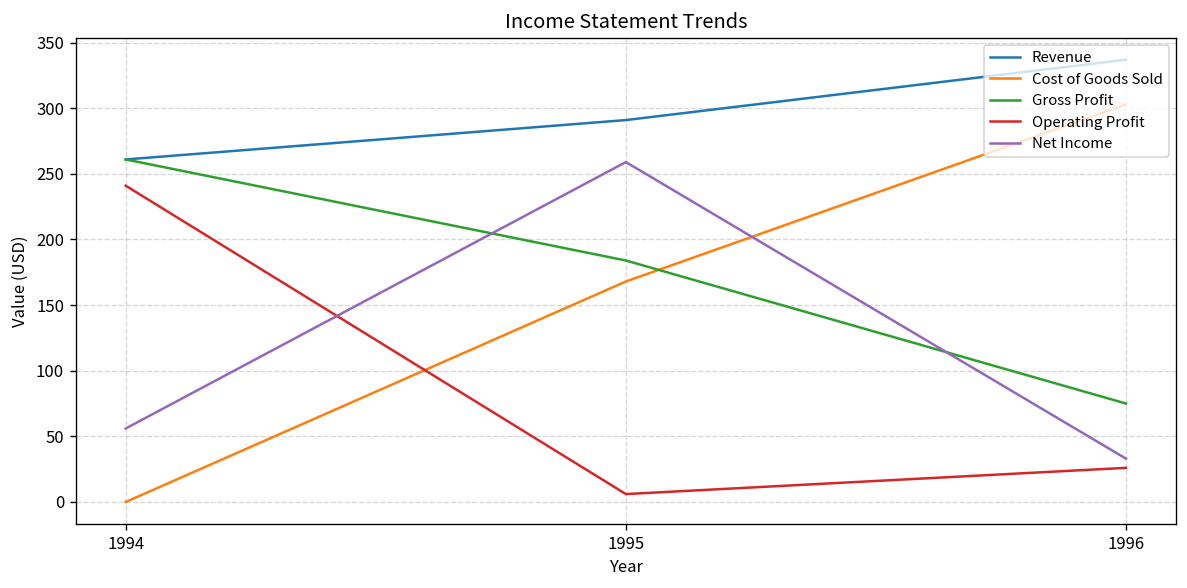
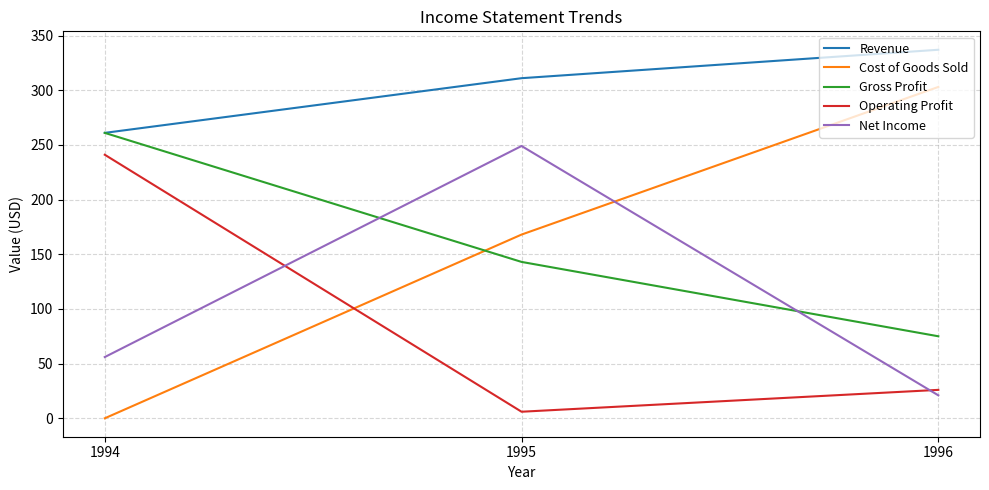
Revenue, 1995: 291 -> 311
Gross Profit, 1995: 184 -> 143
Net Income, 1995: 259 -> 249
Net Income, 1996: 33 -> 21
